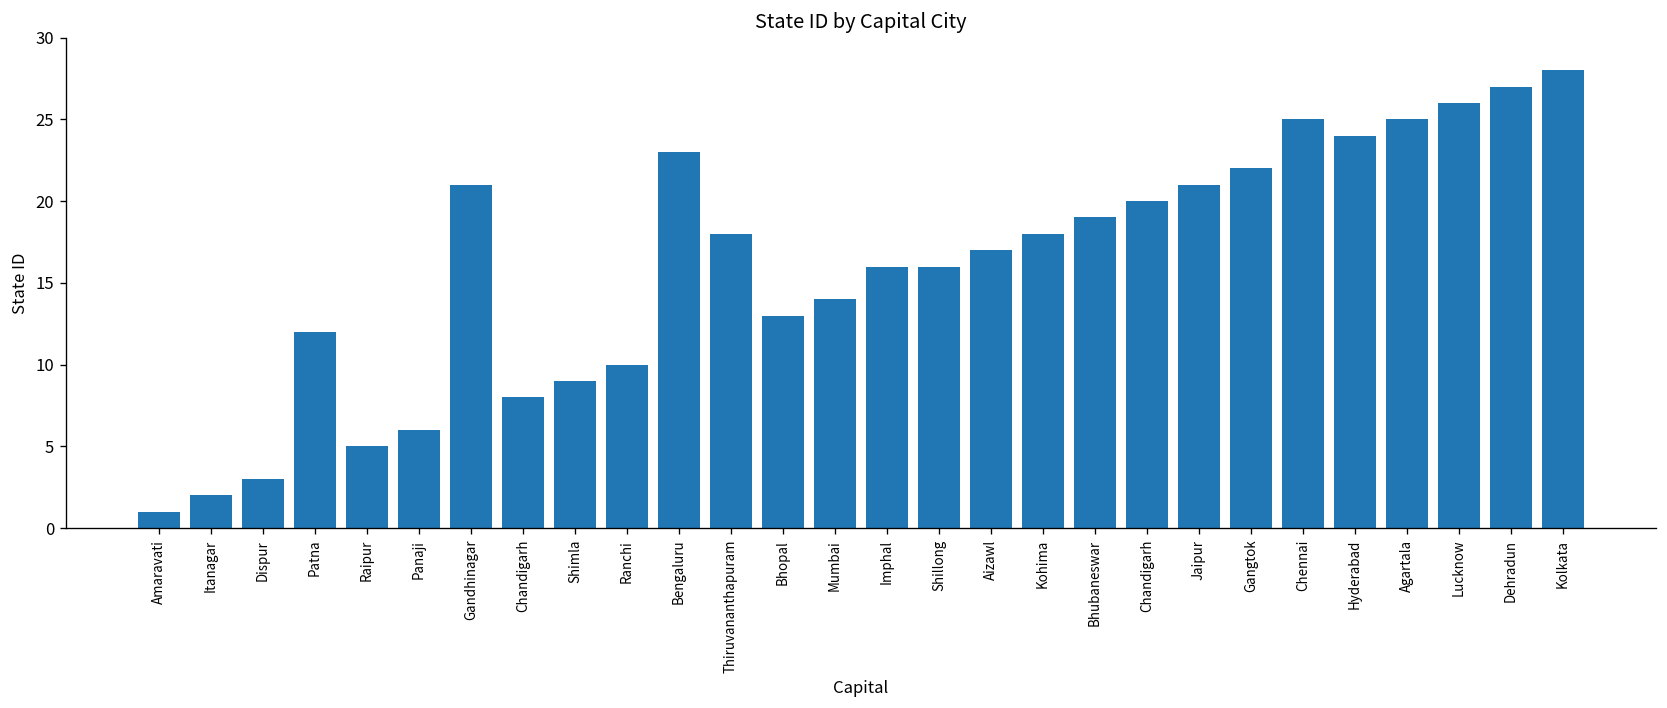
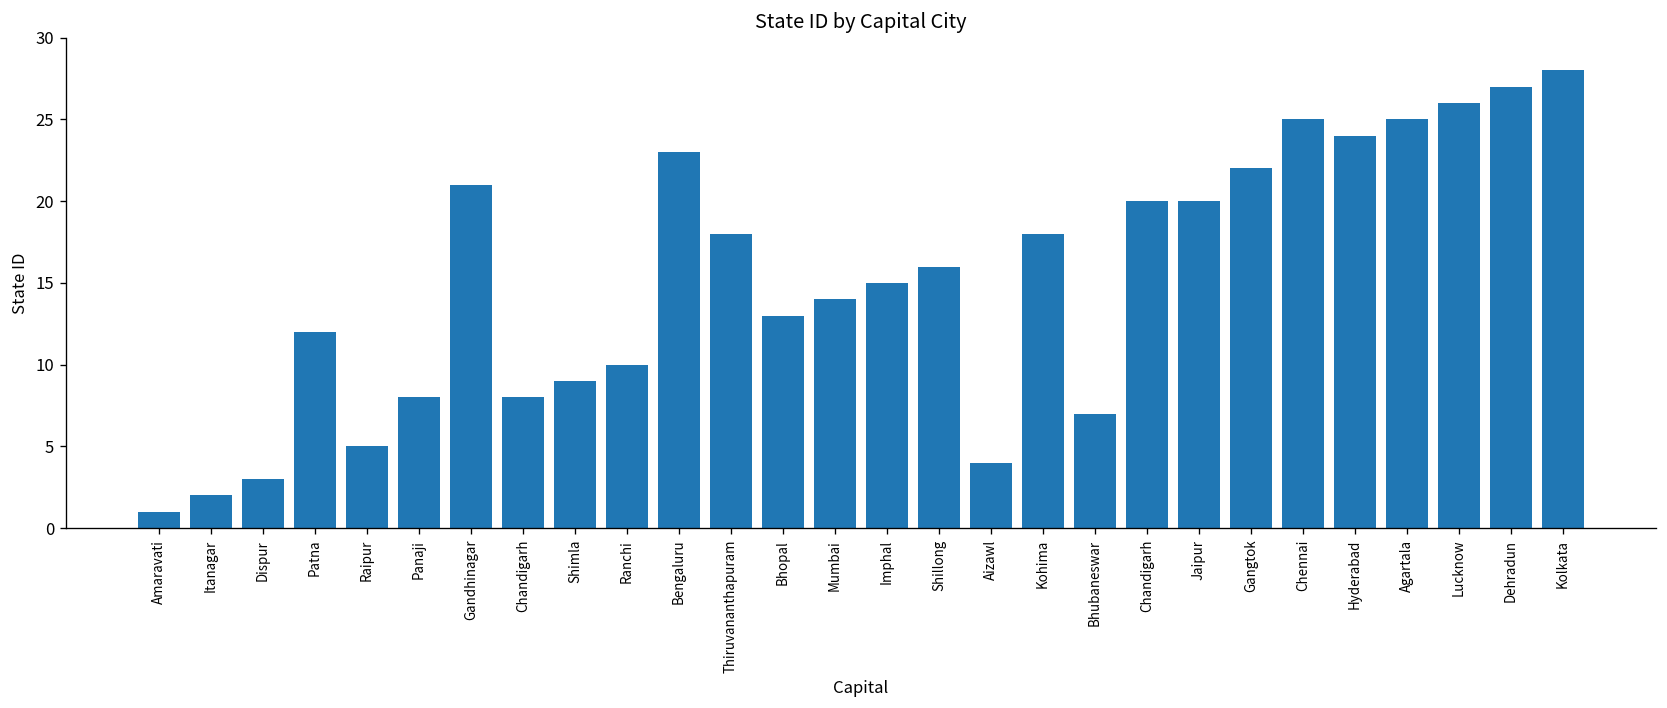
Panaji: 6 -> 8
Imphal: 16 -> 15
Aizawl: 17 -> 4
Bhubaneswar: 19 -> 7
Jaipur: 21 -> 20
